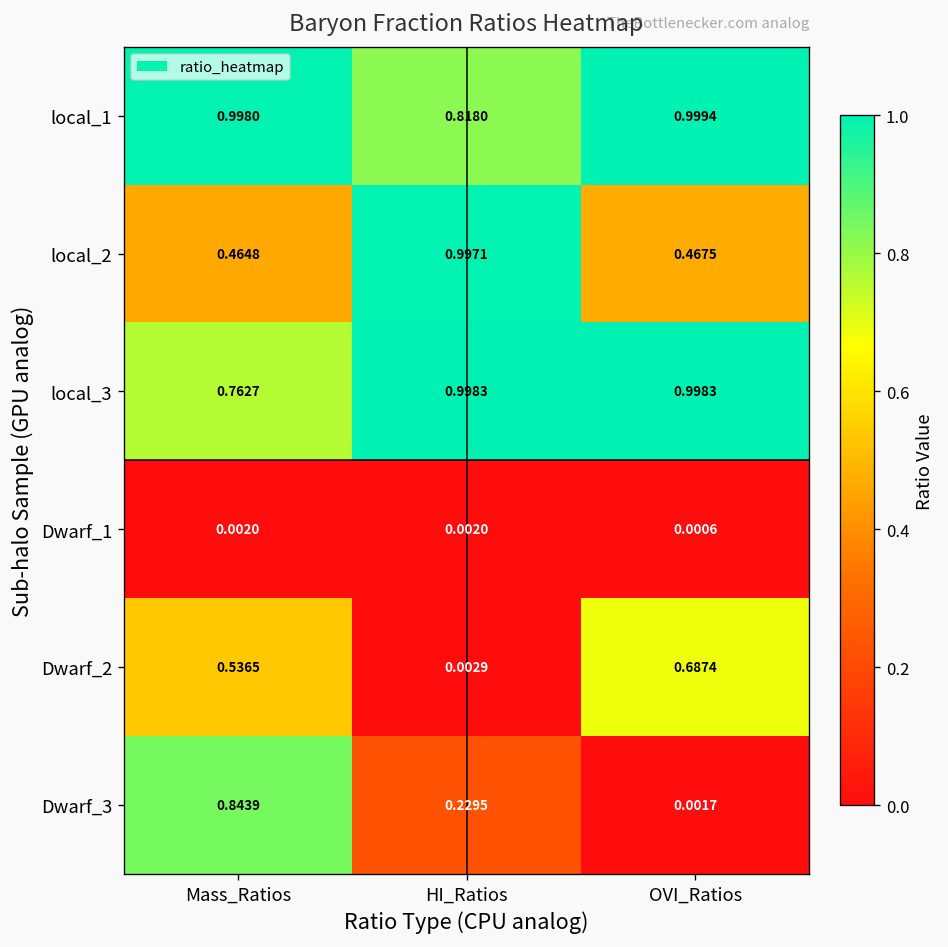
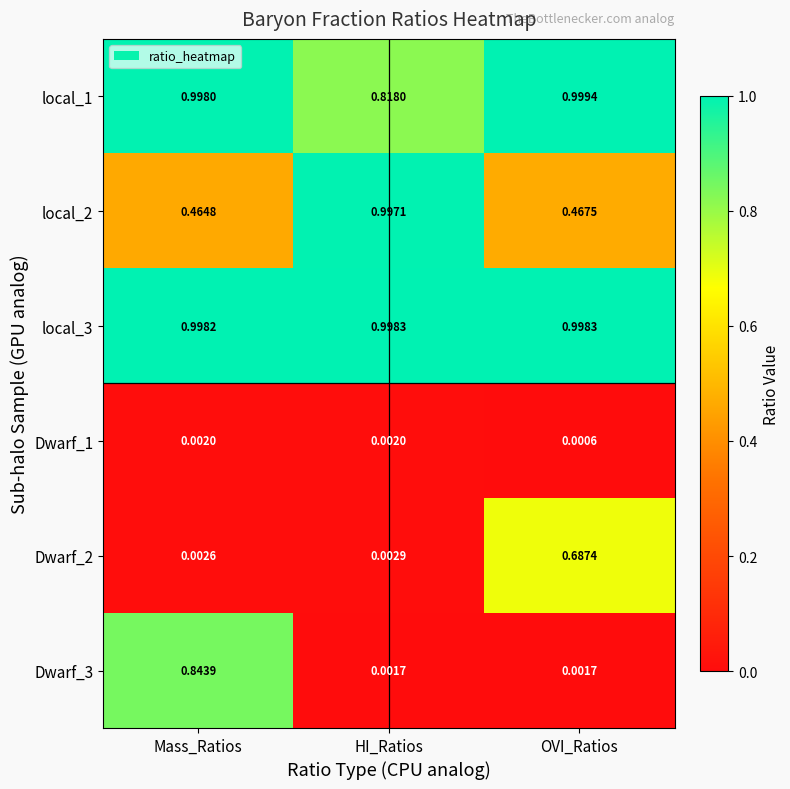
local_3, Mass_Ratios: 0.7627 -> 0.9982
Dwarf_2, Mass_Ratios: 0.5365 -> 0.0026
Dwarf_3, HI_Ratios: 0.2295 -> 0.0017
